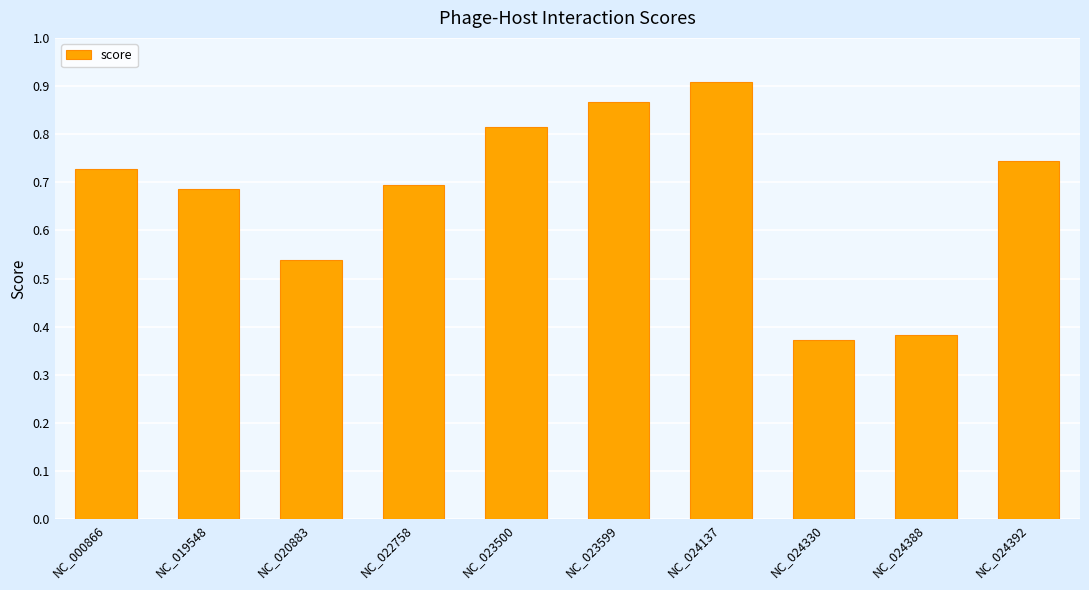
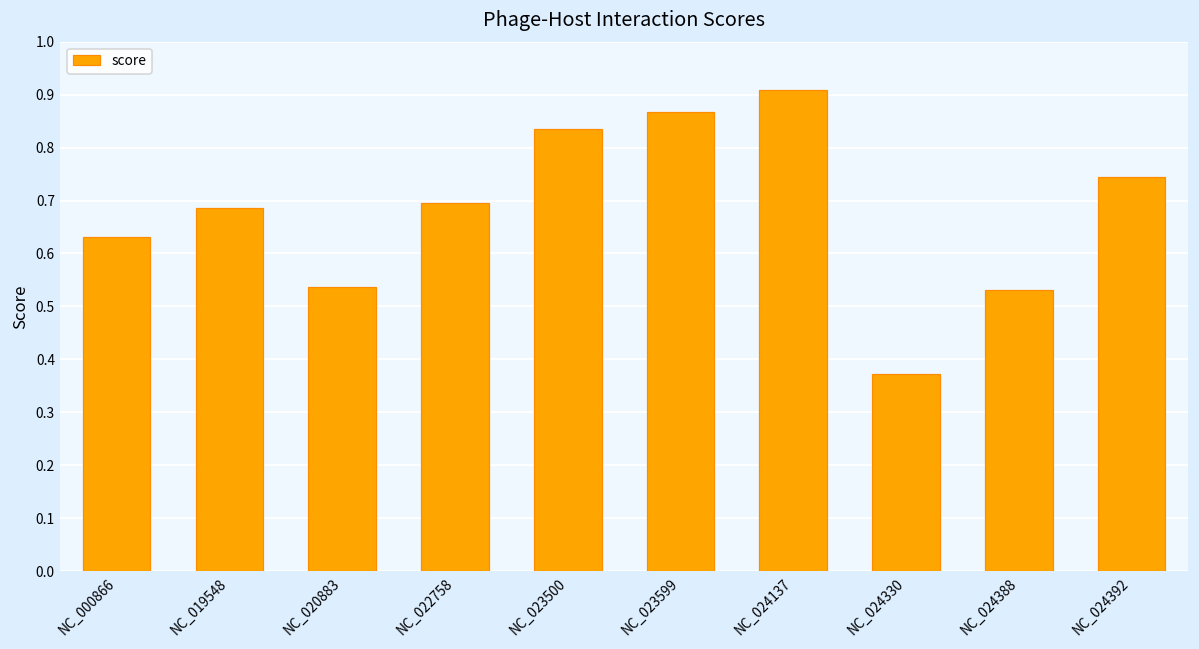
NC_000866: 0.73 -> 0.63
NC_023500: 0.81 -> 0.84
NC_024388: 0.38 -> 0.53
